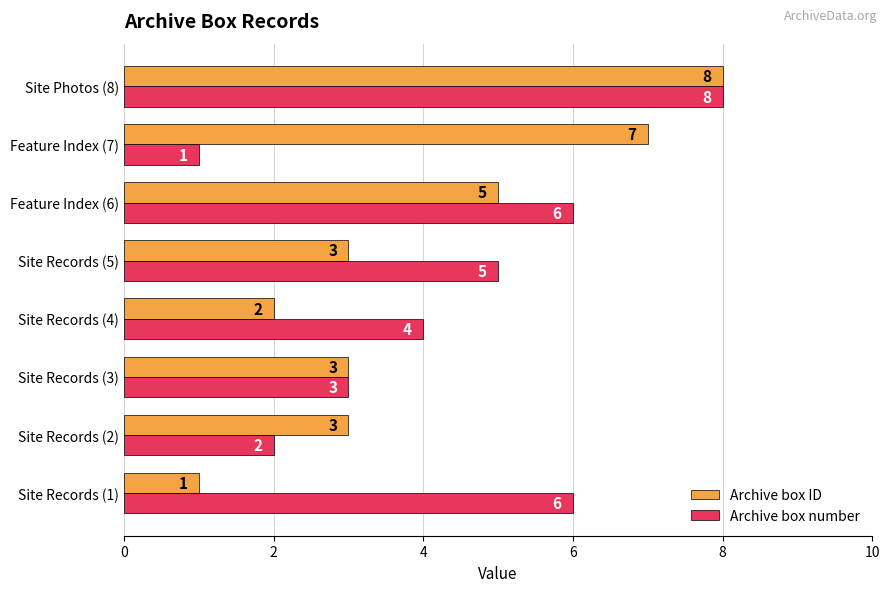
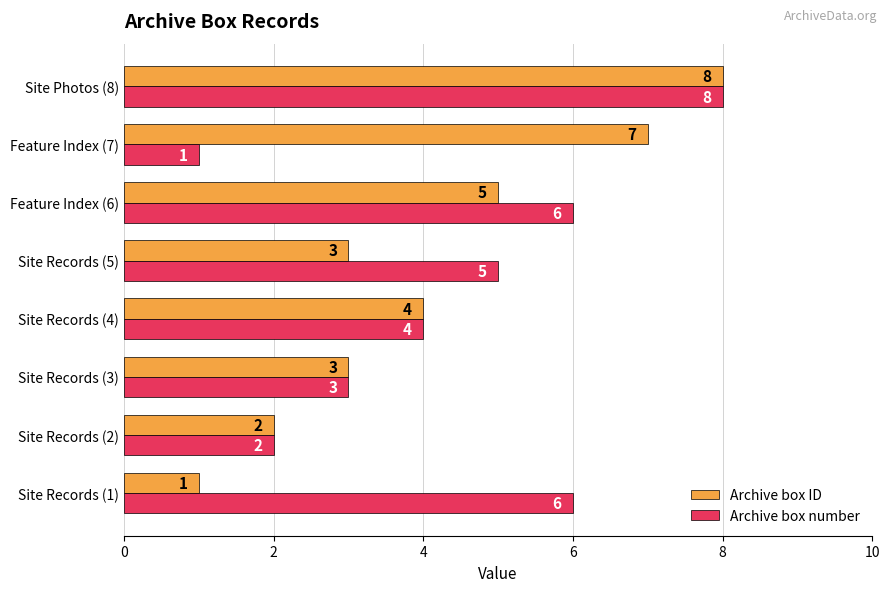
Archive box ID, Site Records (4): 2 -> 4
Archive box ID, Site Records (2): 3 -> 2
